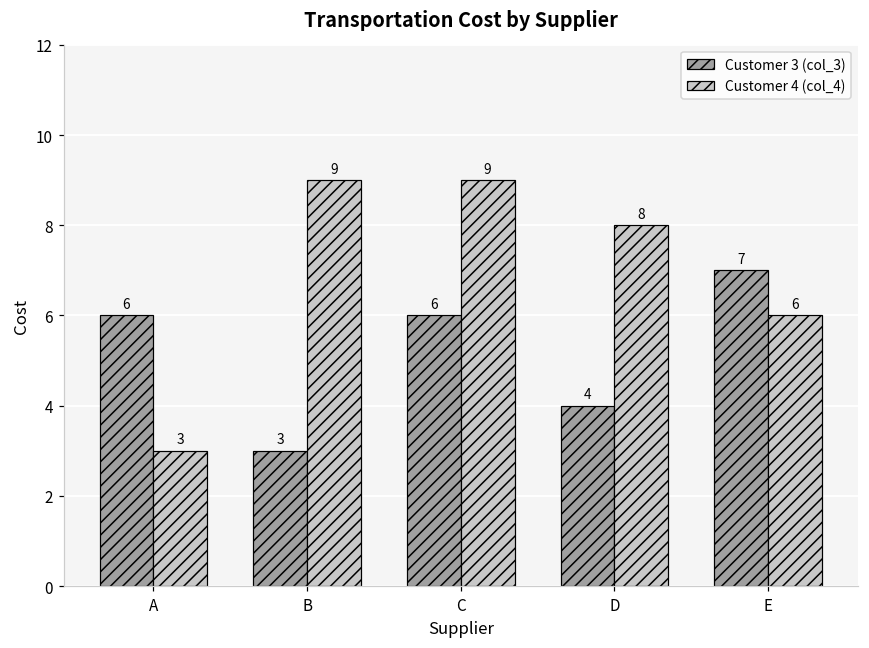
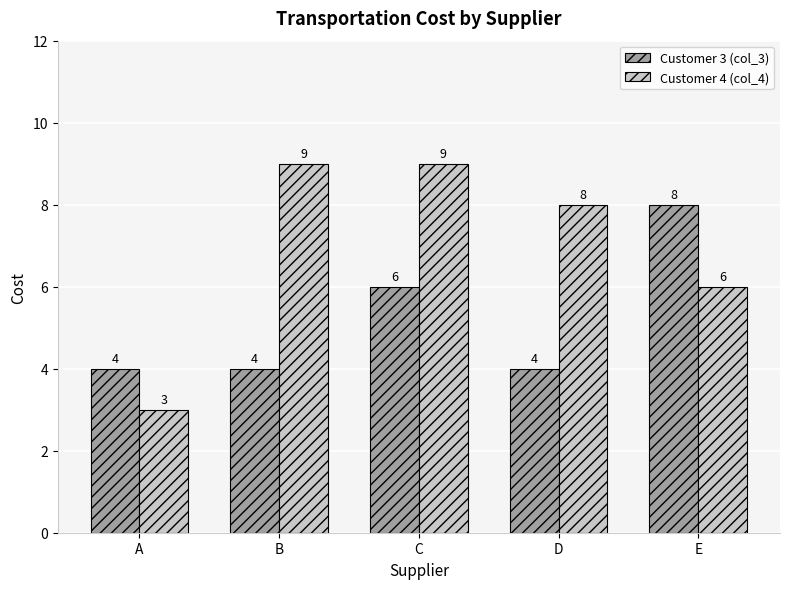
Customer 3 (col_3), A: 6 -> 4
Customer 3 (col_3), B: 3 -> 4
Customer 3 (col_3), E: 7 -> 8
